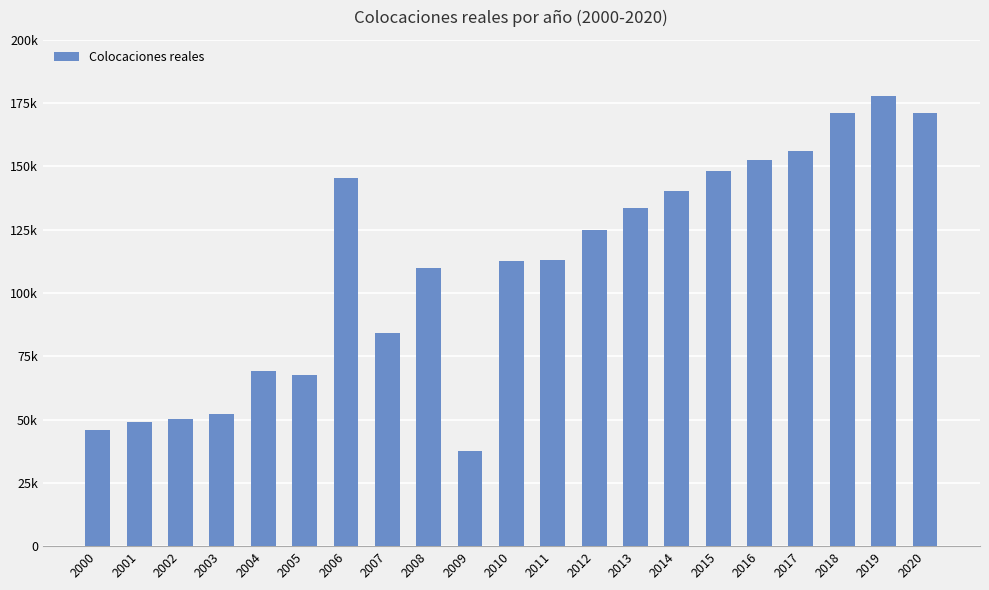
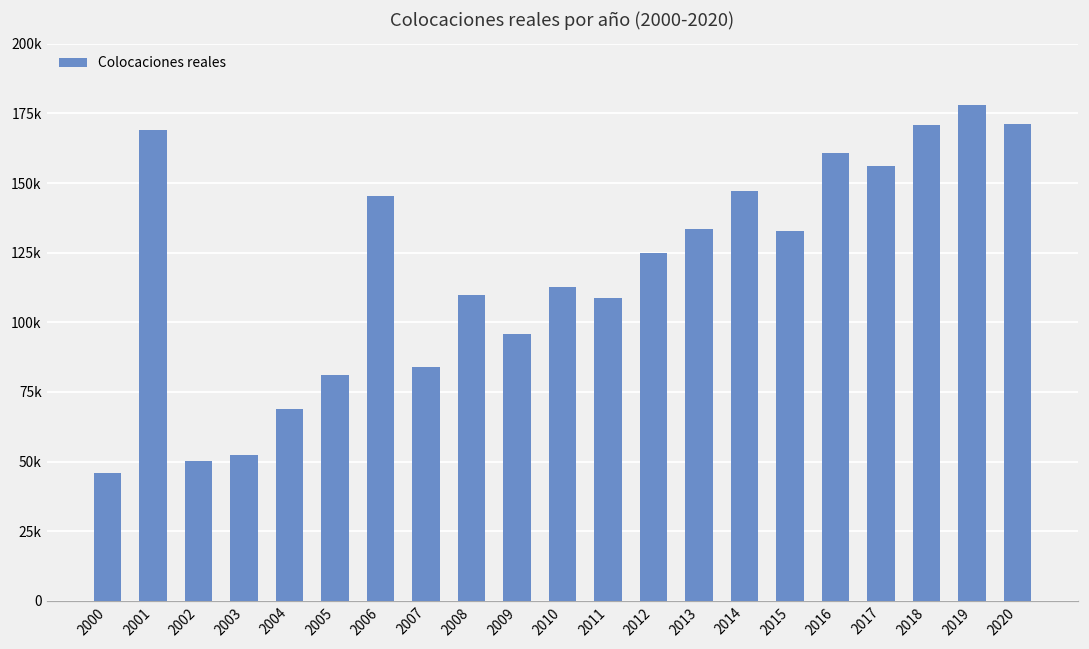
2001: 49000 -> 169000
2005: 68000 -> 81000
2009: 38000 -> 96000
2011: 113000 -> 109000
2014: 140000 -> 147000
2015: 148000 -> 133000
2016: 152000 -> 161000
